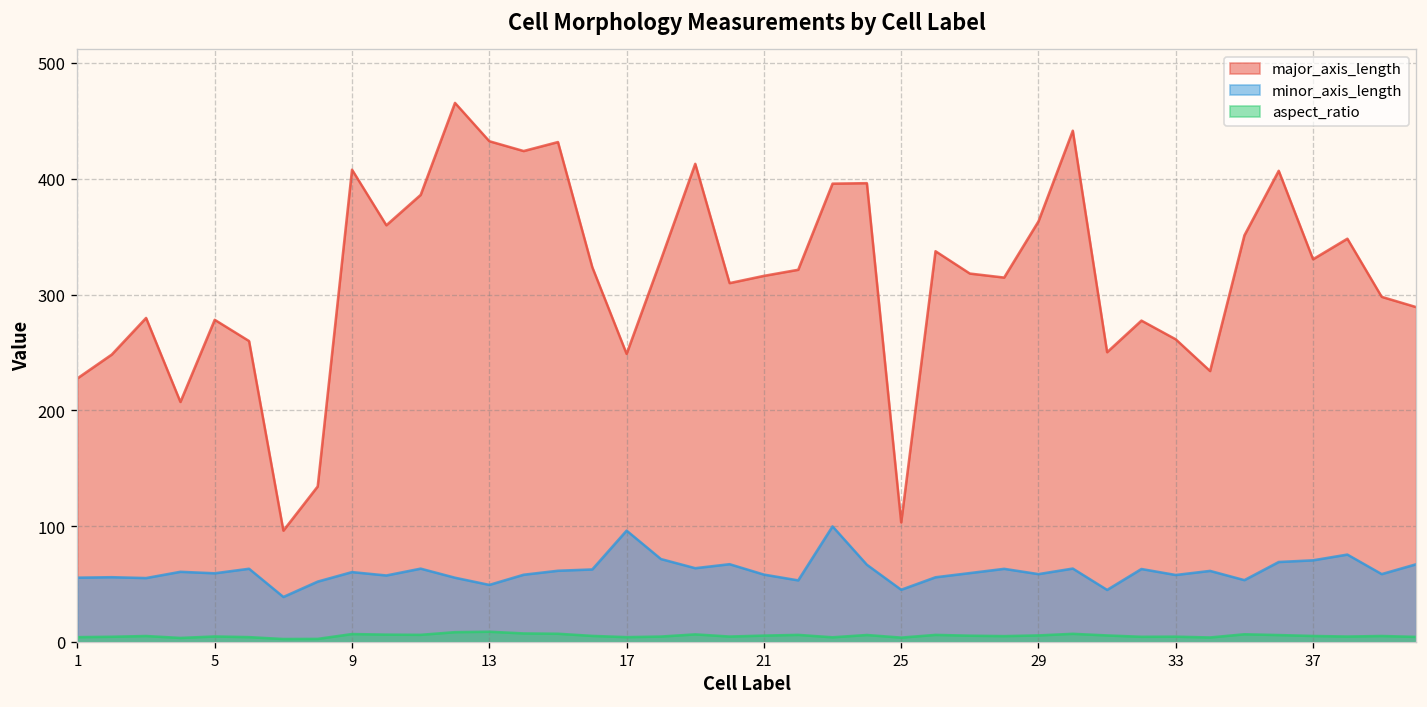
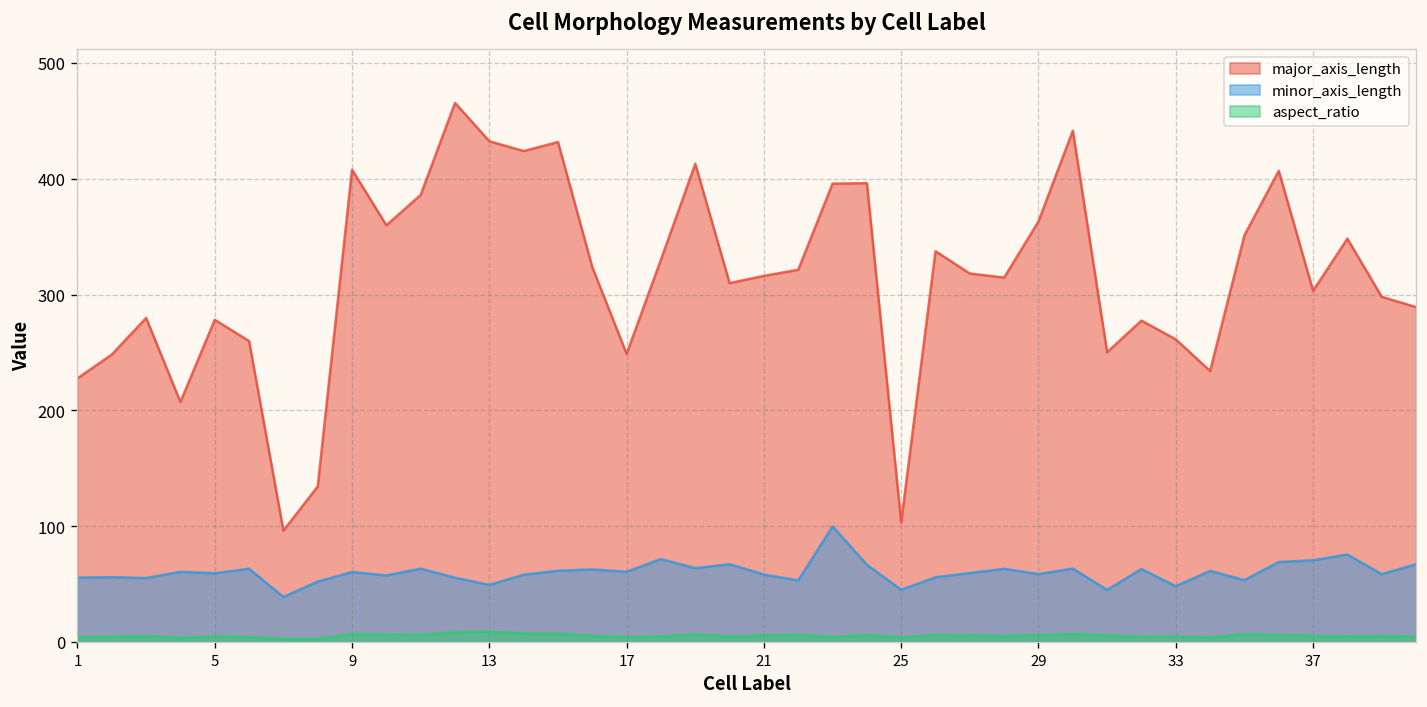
minor_axis_length, 17: 100 -> 60
minor_axis_length, 33: 60 -> 50
major_axis_length, 37: 330 -> 300
